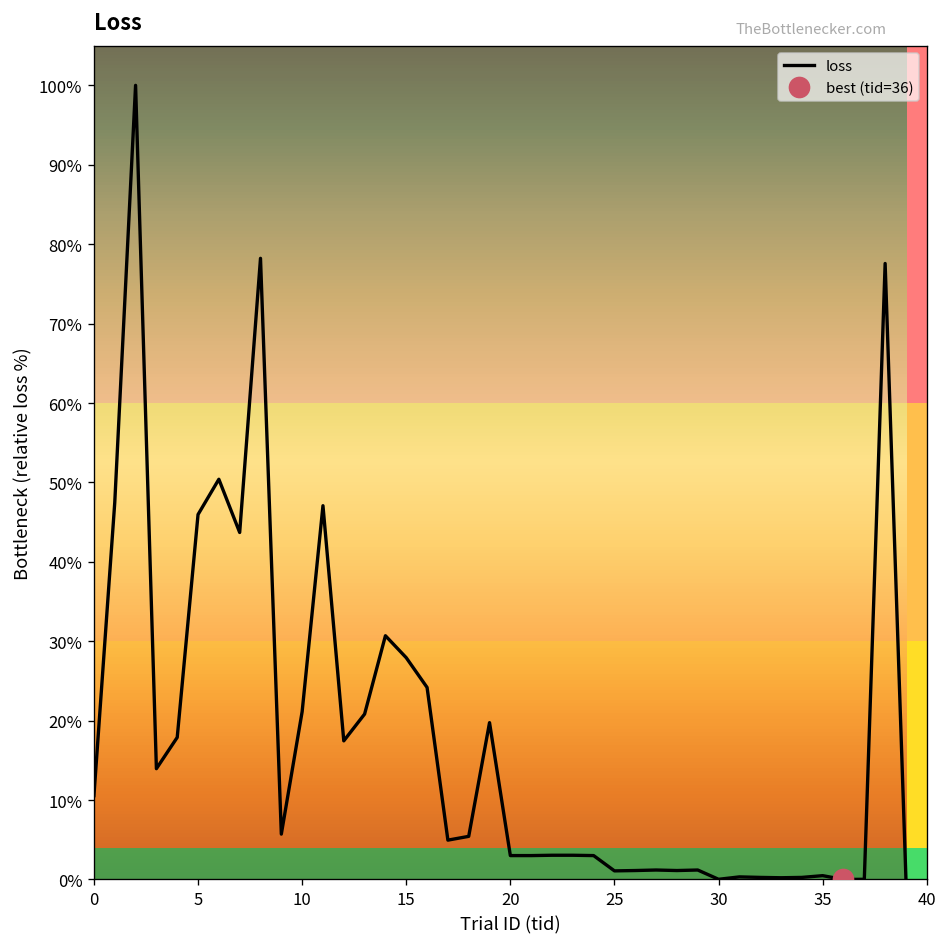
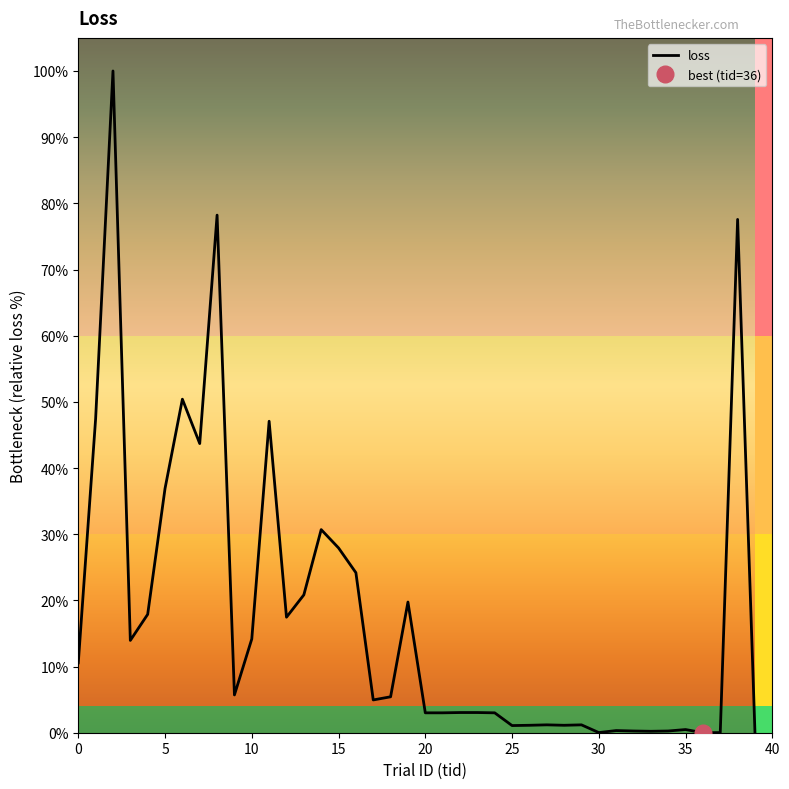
loss, 5: 46% -> 37%
loss, 10: 21% -> 14%
